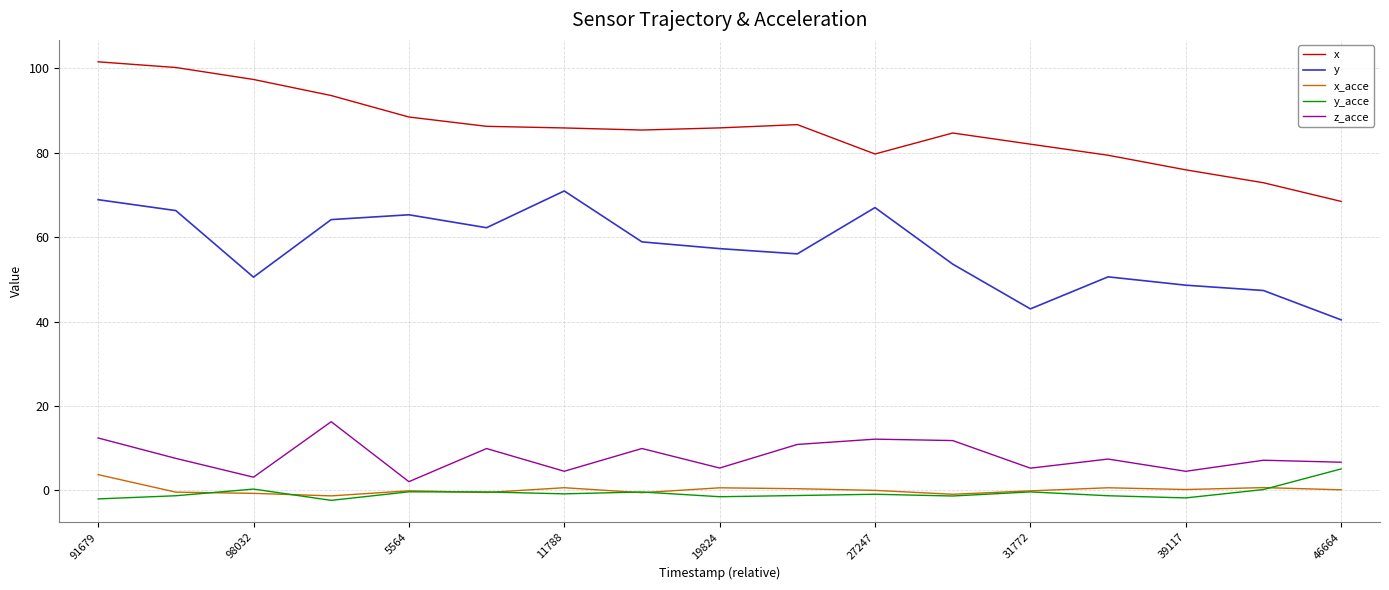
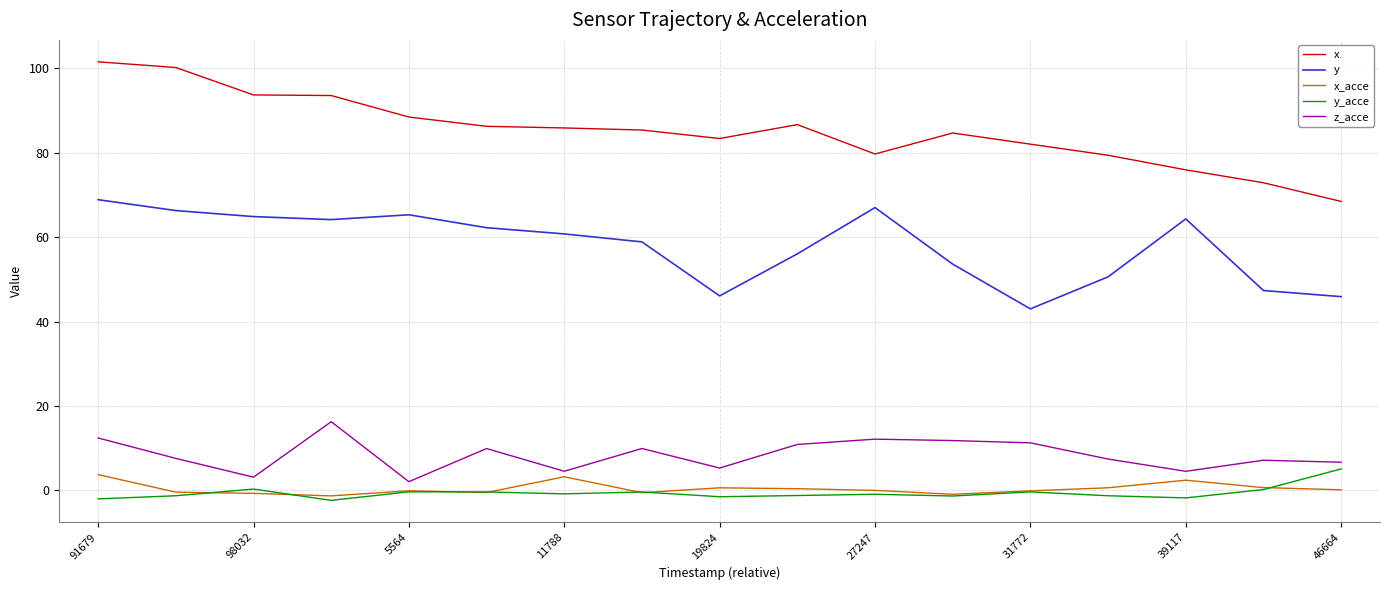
x, 98032: 97 -> 94
y, 98032: 51 -> 65
y, 11788: 71 -> 61
x_acce, 11788: 1 -> 3
x, 19824: 86 -> 83
y, 19824: 57 -> 46
z_acce, 31772: 5 -> 11
y, 39117: 49 -> 64
x_acce, 39117: 0 -> 2
y, 46664: 40 -> 46
